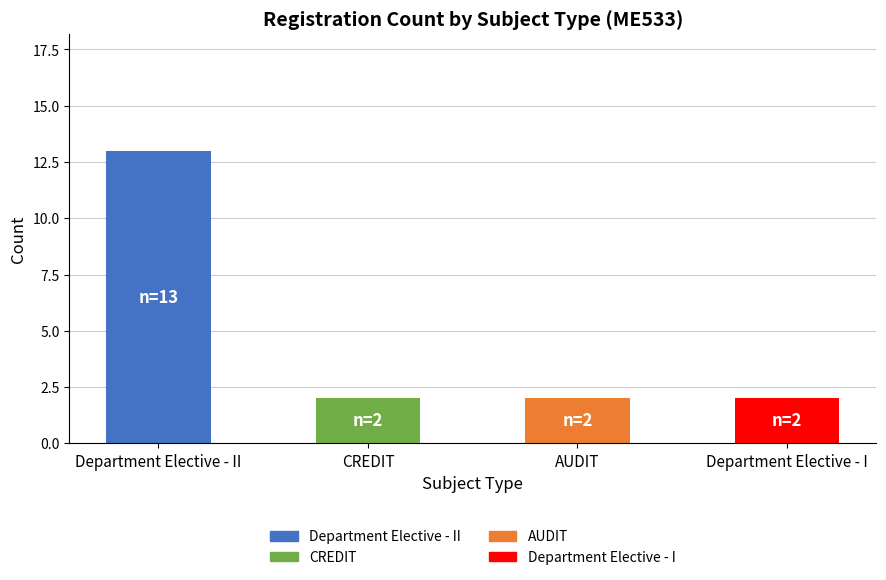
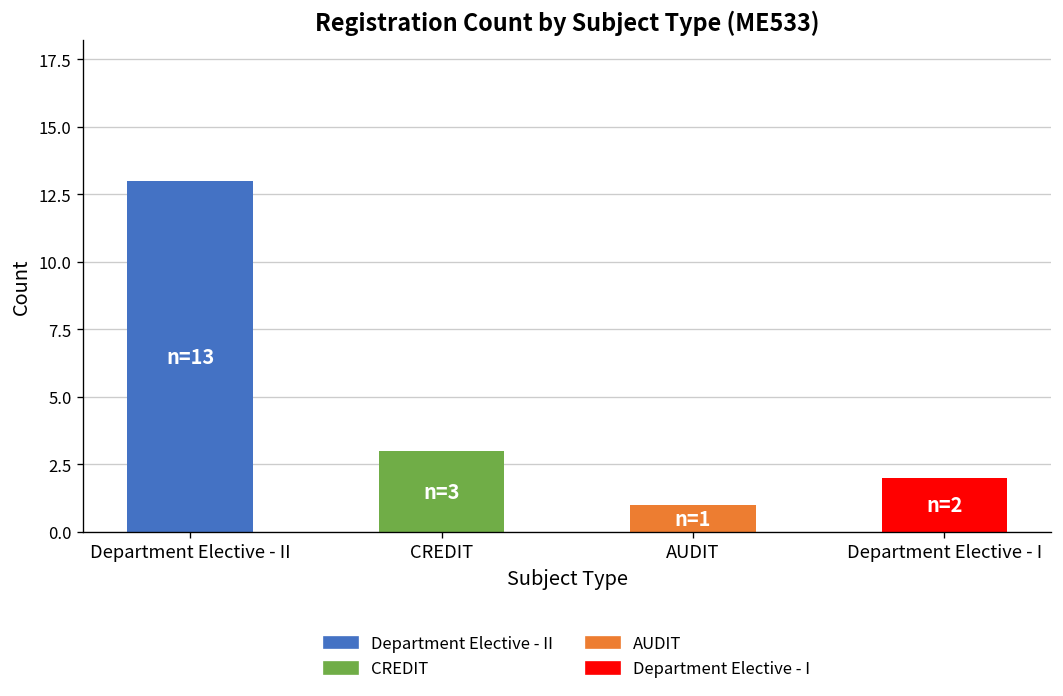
CREDIT, CREDIT: 2 -> 3
AUDIT, AUDIT: 2 -> 1
